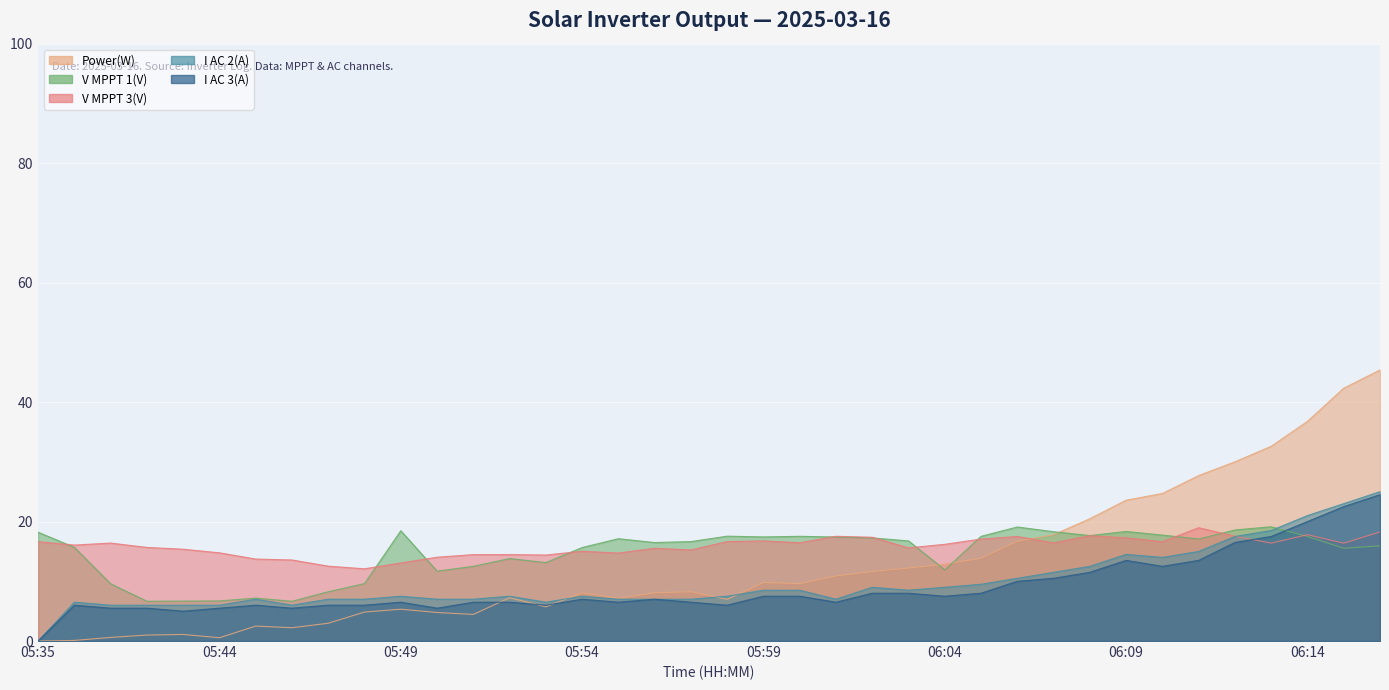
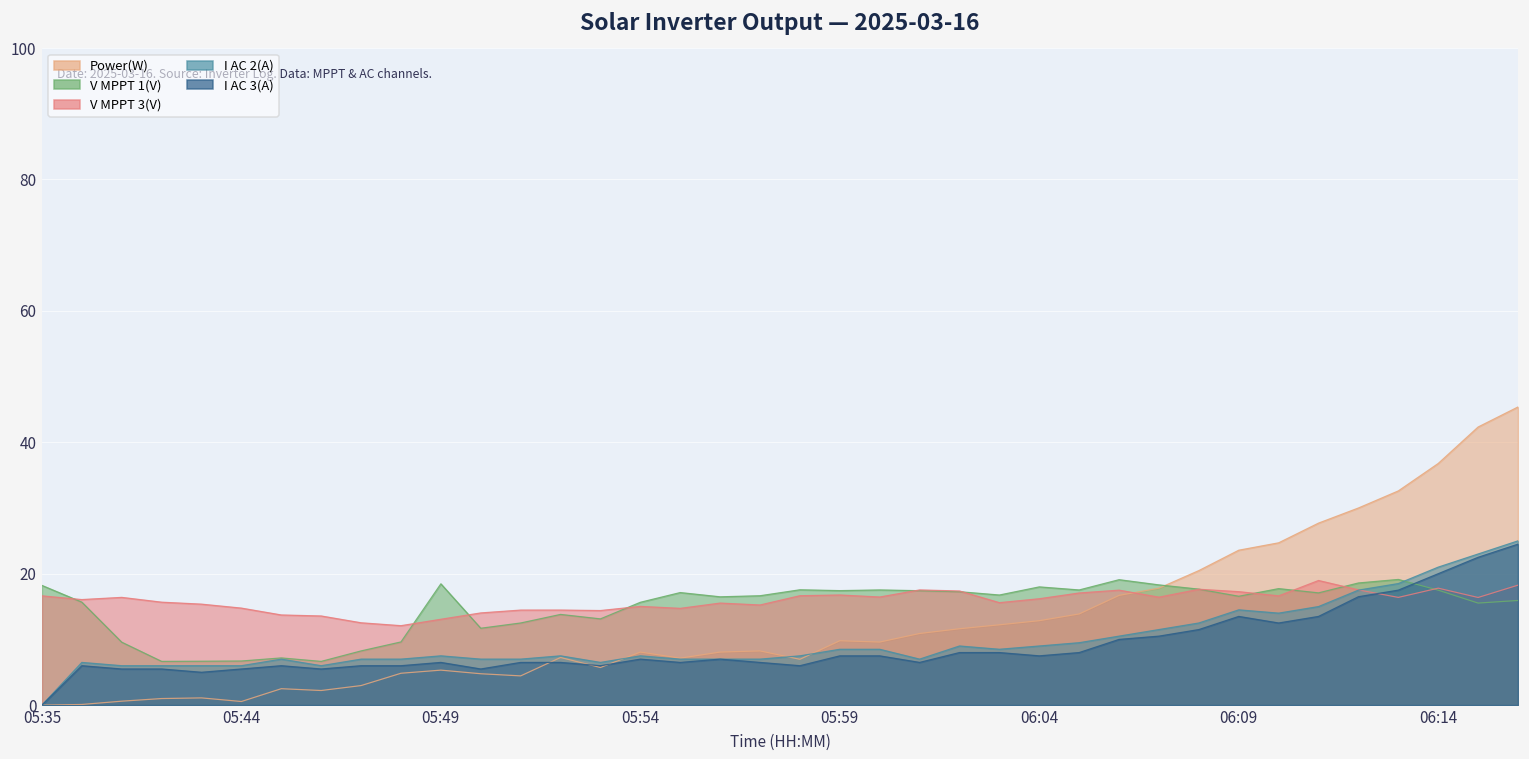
V MPPT 1(V), 06:04: 12 -> 18
V MPPT 1(V), 06:09: 18 -> 17
